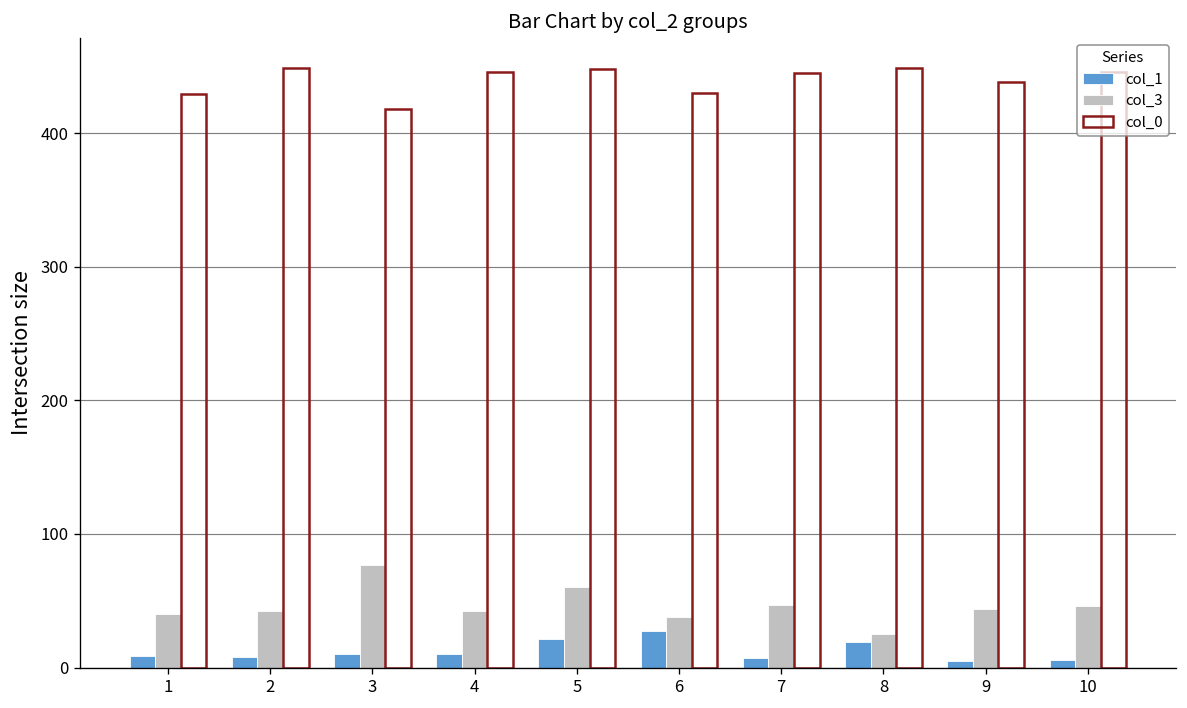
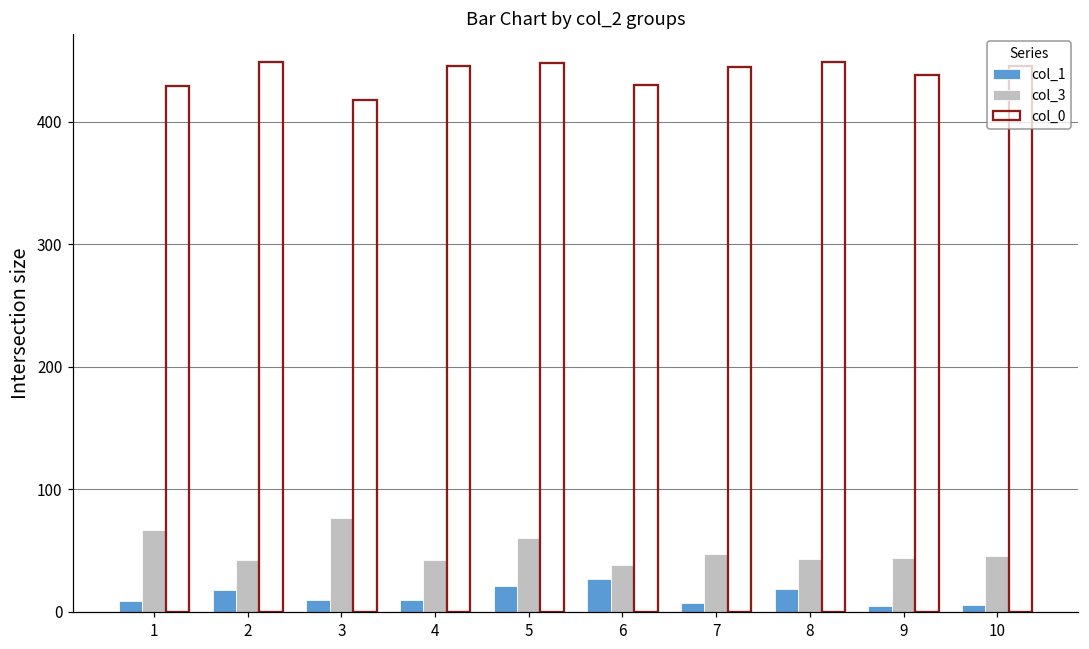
col_3, 1: 40 -> 67
col_1, 2: 8 -> 18
col_3, 8: 25 -> 43
